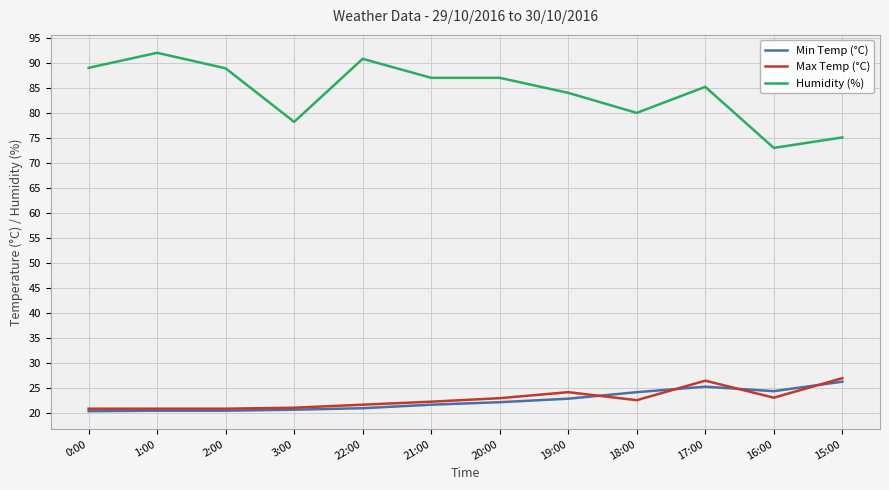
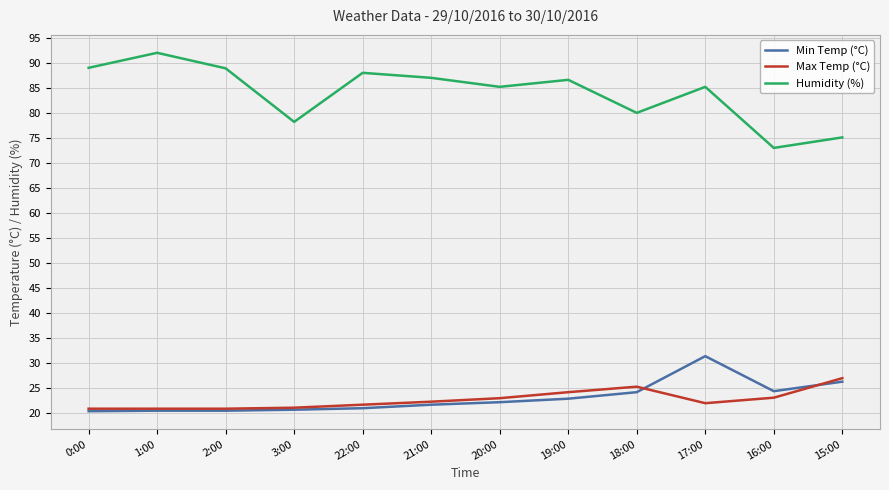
Humidity (%), 22:00: 91 -> 88
Humidity (%), 20:00: 87 -> 85
Humidity (%), 19:00: 84 -> 87
Max Temp (°C), 18:00: 23 -> 25
Min Temp (°C), 17:00: 25 -> 31
Max Temp (°C), 17:00: 27 -> 22
